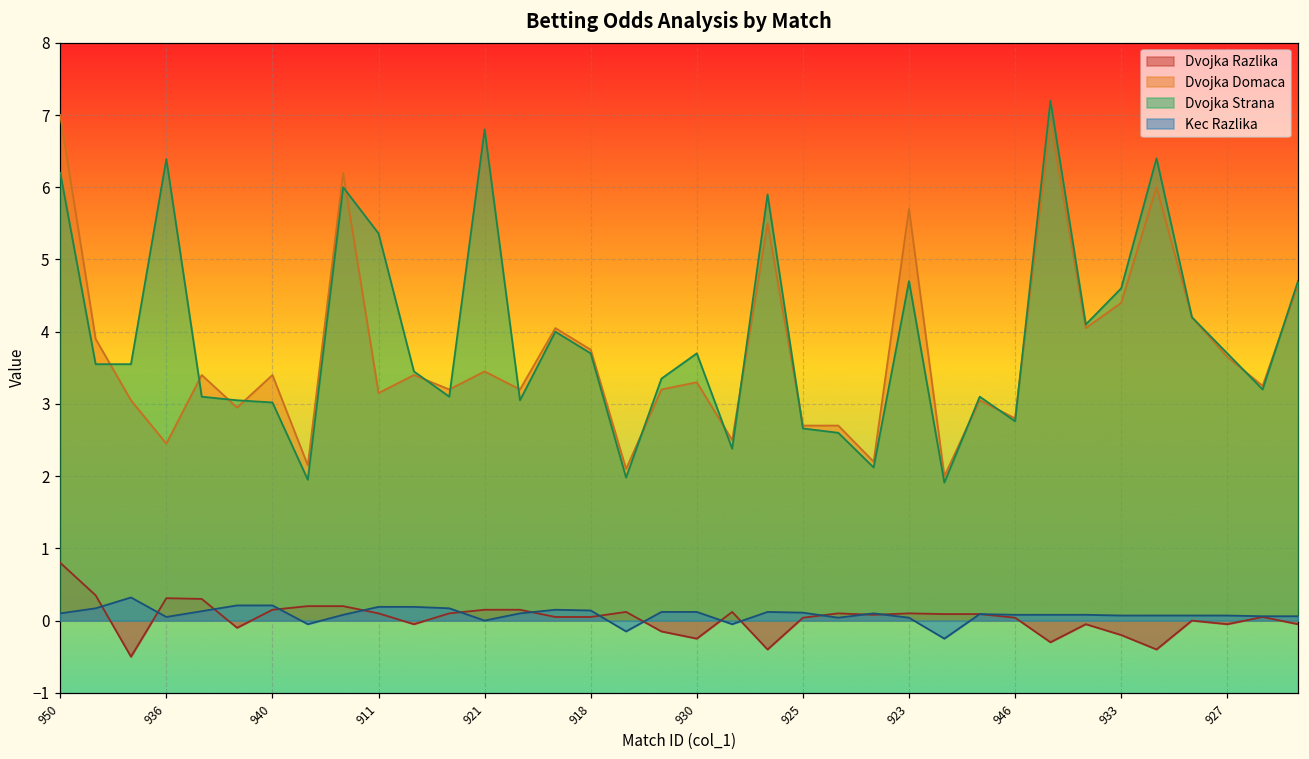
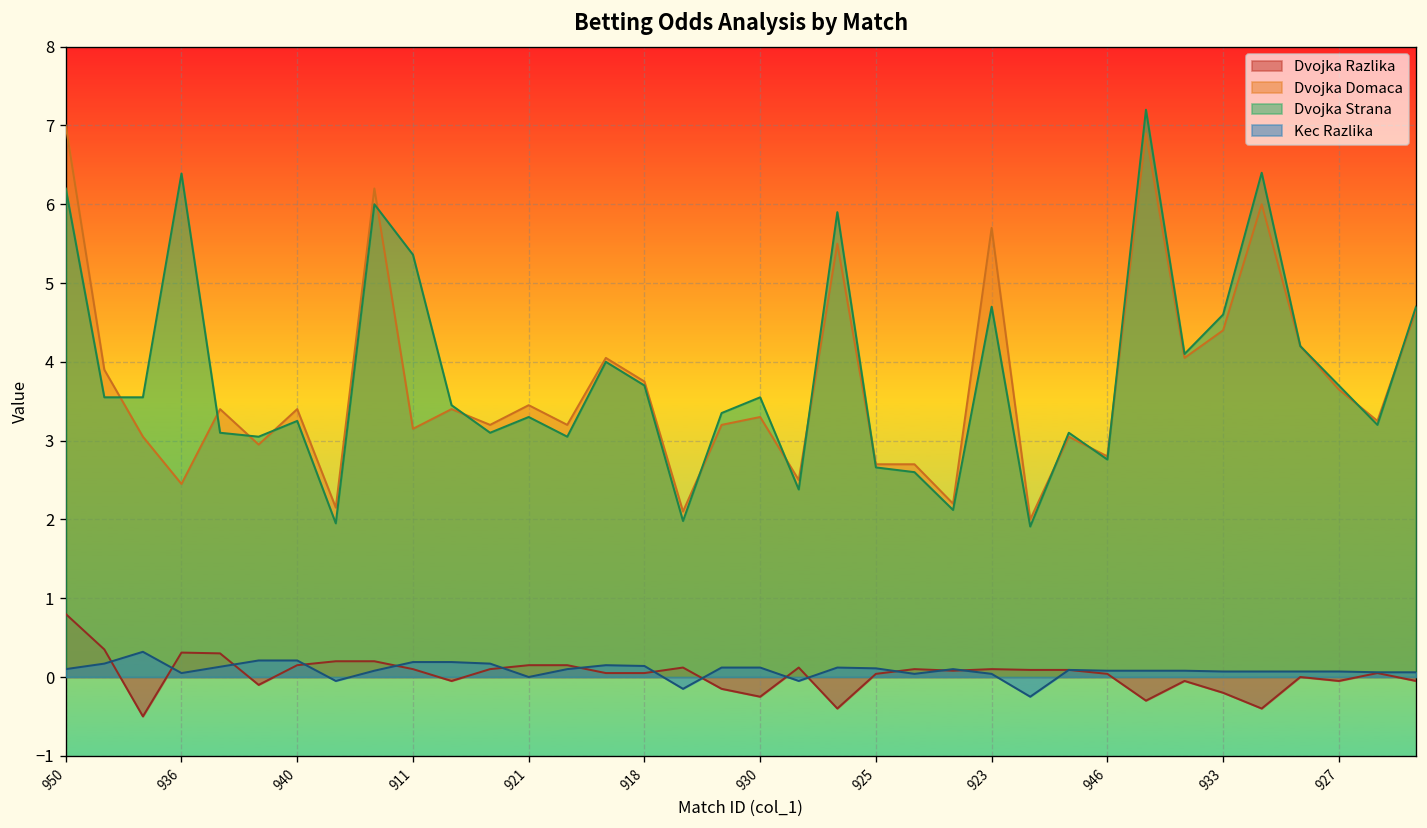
Dvojka Strana, 940: 3.0 -> 3.3
Dvojka Strana, 921: 6.8 -> 3.3
Dvojka Strana, 930: 3.7 -> 3.6
